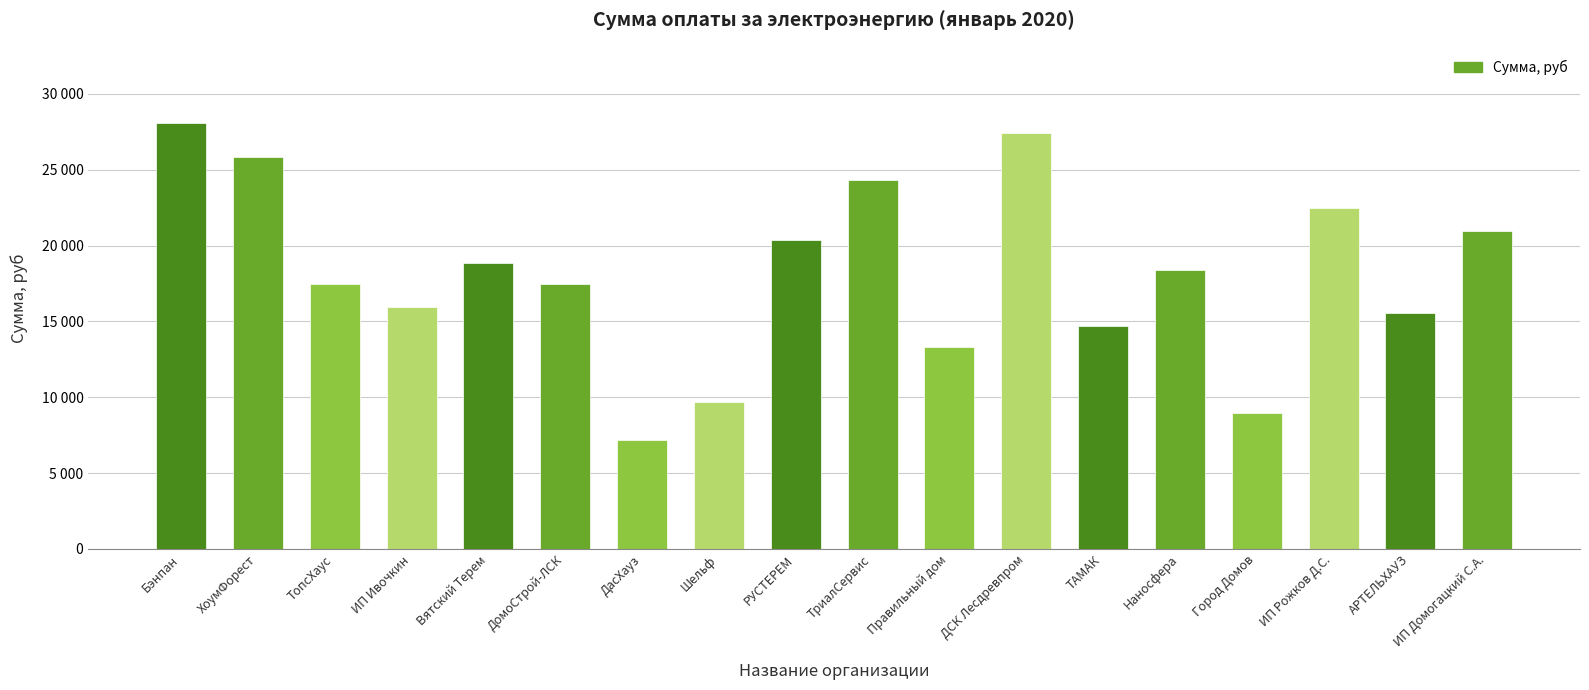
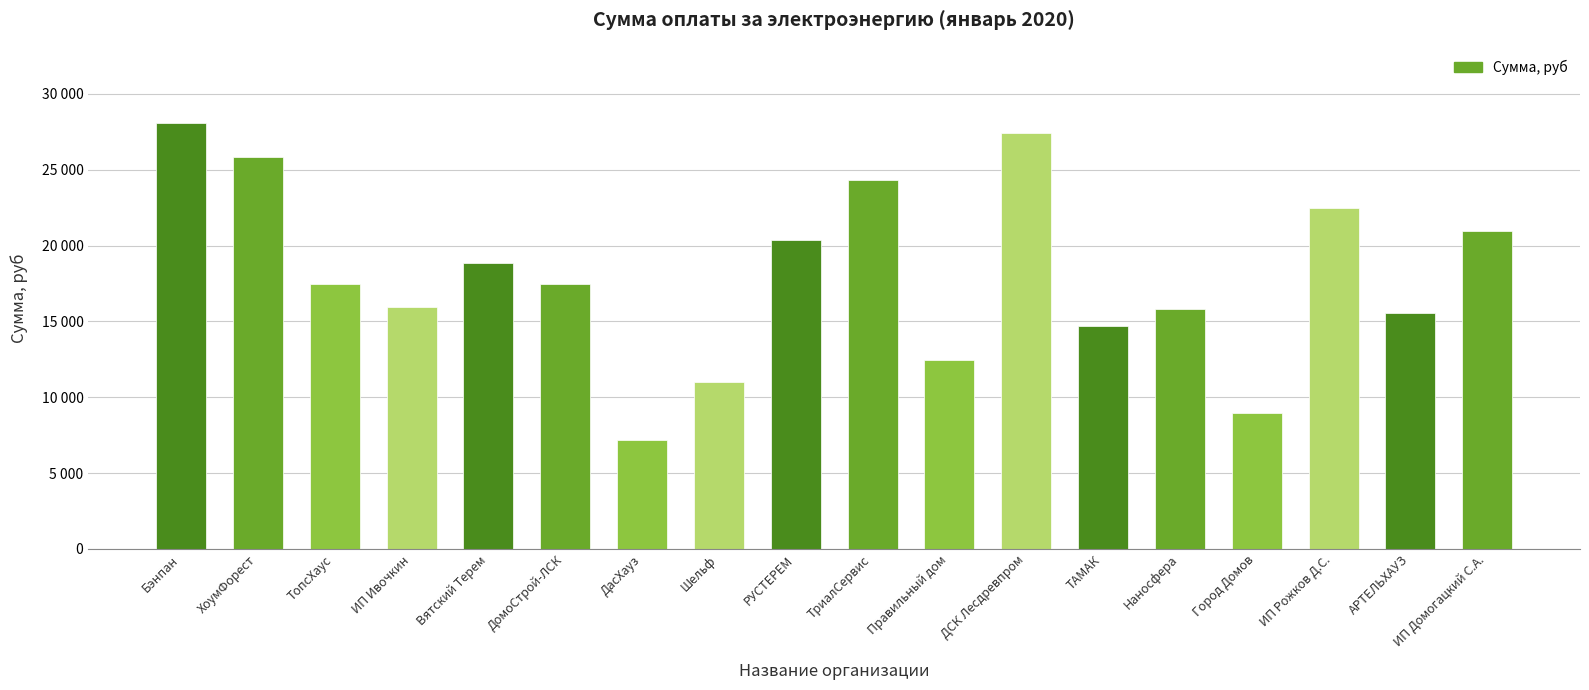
Шельф: 9700 -> 11000
Правильный дом: 13300 -> 12500
Наносфера: 18400 -> 15800
